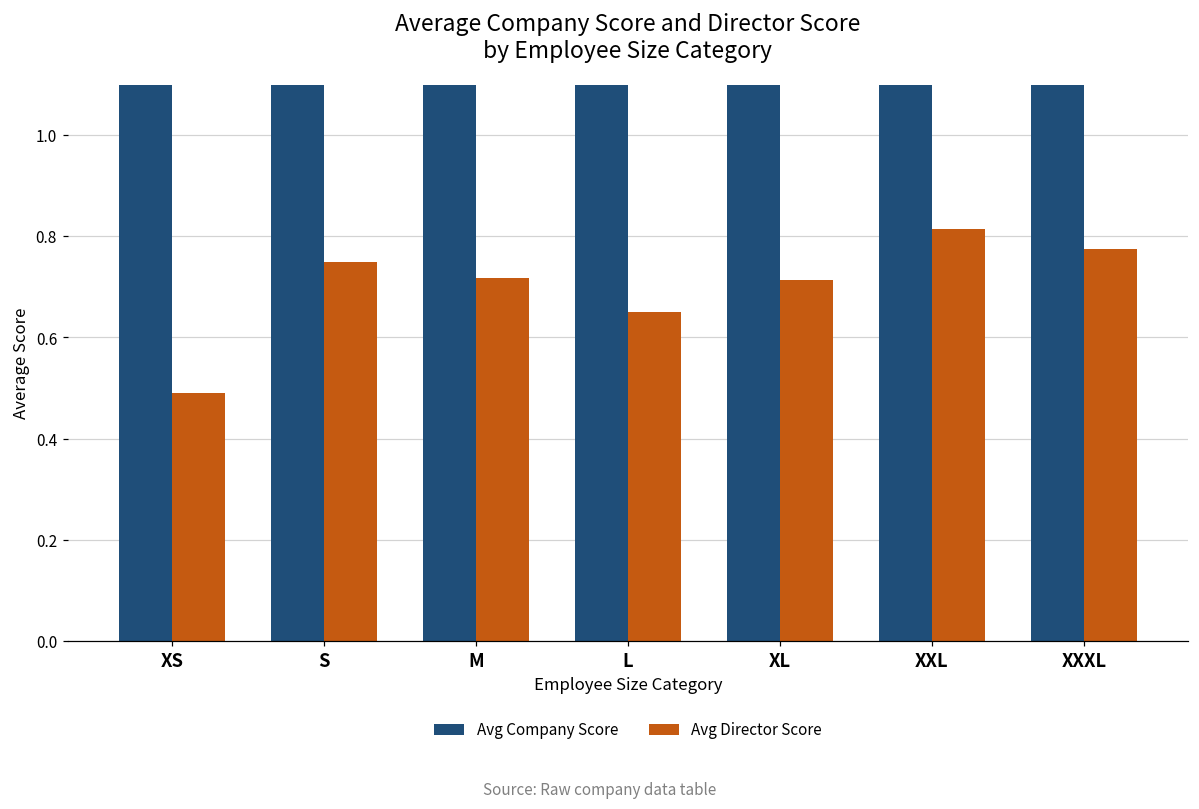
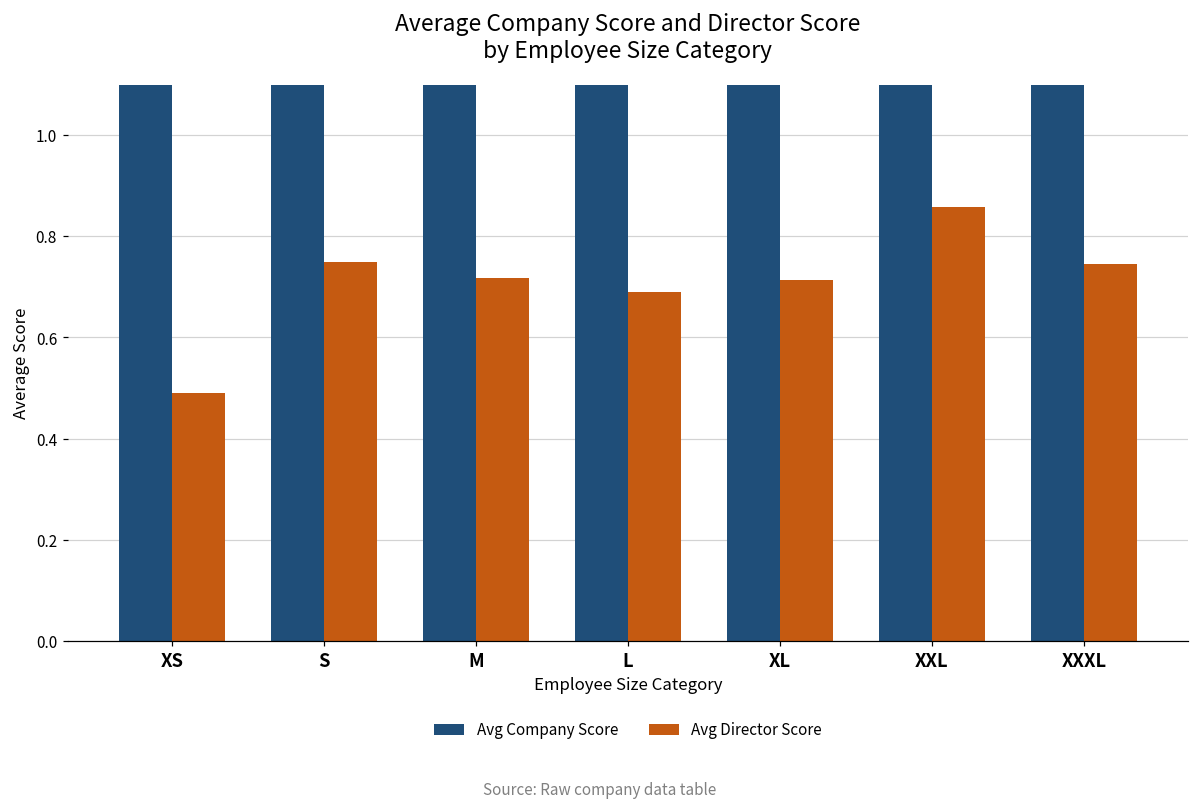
Avg Director Score, L: 0.65 -> 0.69
Avg Director Score, XXL: 0.82 -> 0.86
Avg Director Score, XXXL: 0.78 -> 0.75
